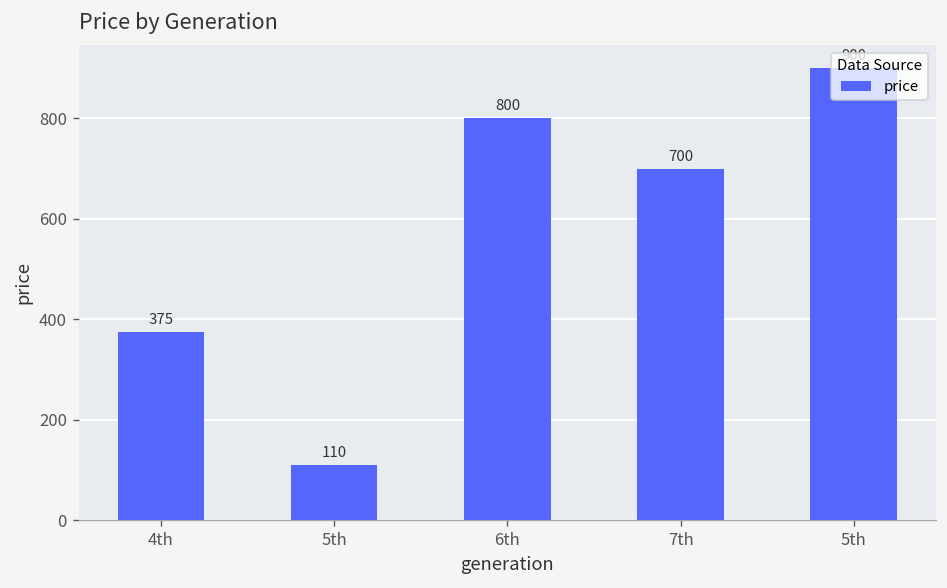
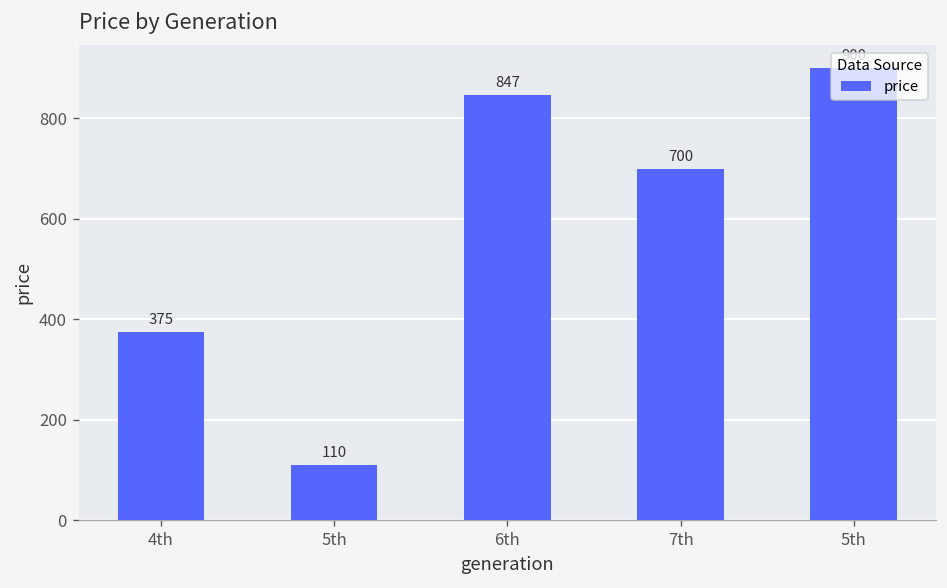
6th: 800 -> 847
